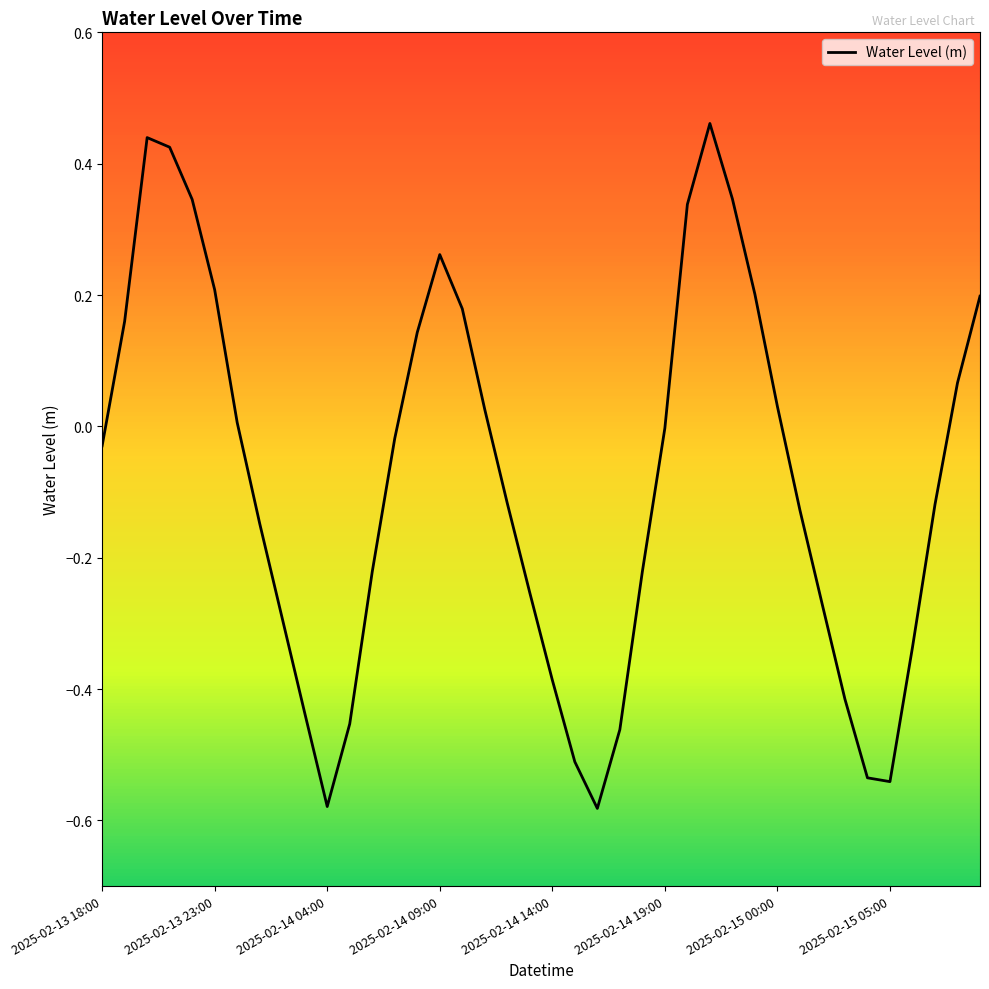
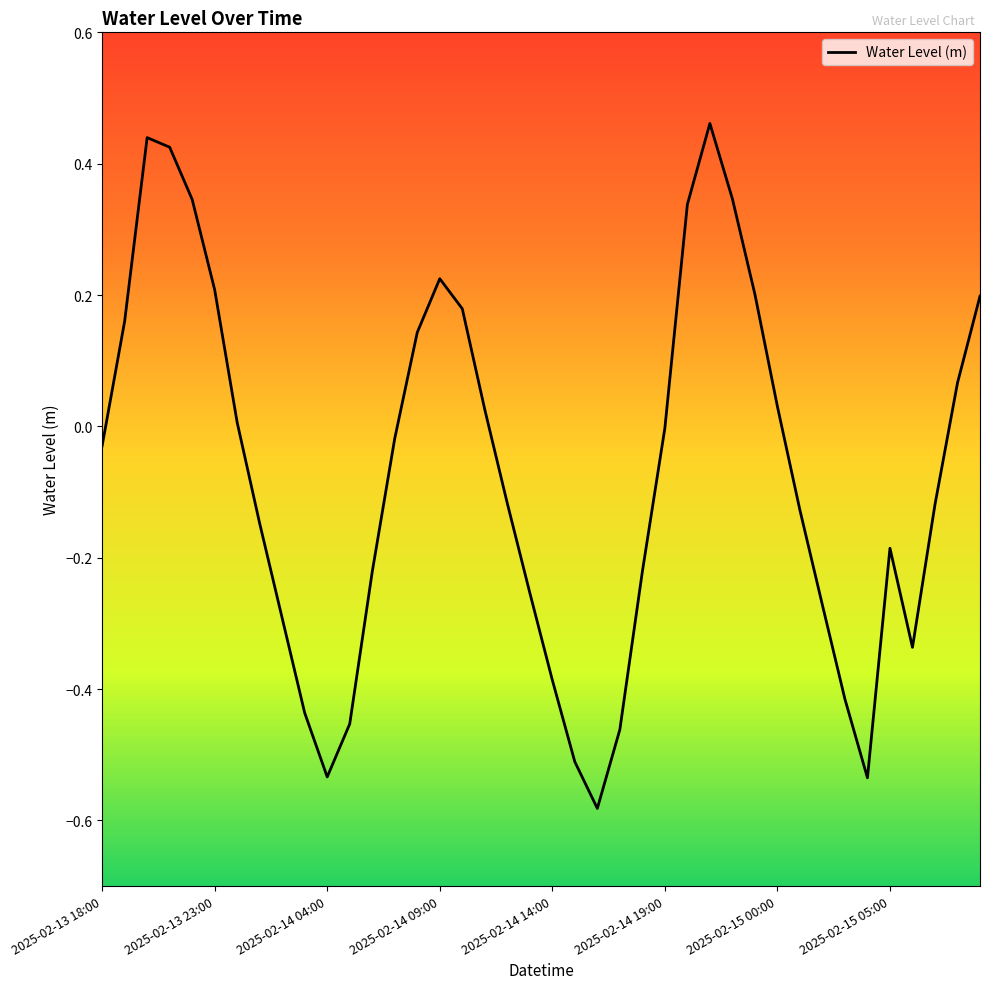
2025-02-14 04:00: -0.58 -> -0.53
2025-02-14 09:00: 0.26 -> 0.22
2025-02-15 05:00: -0.54 -> -0.19
